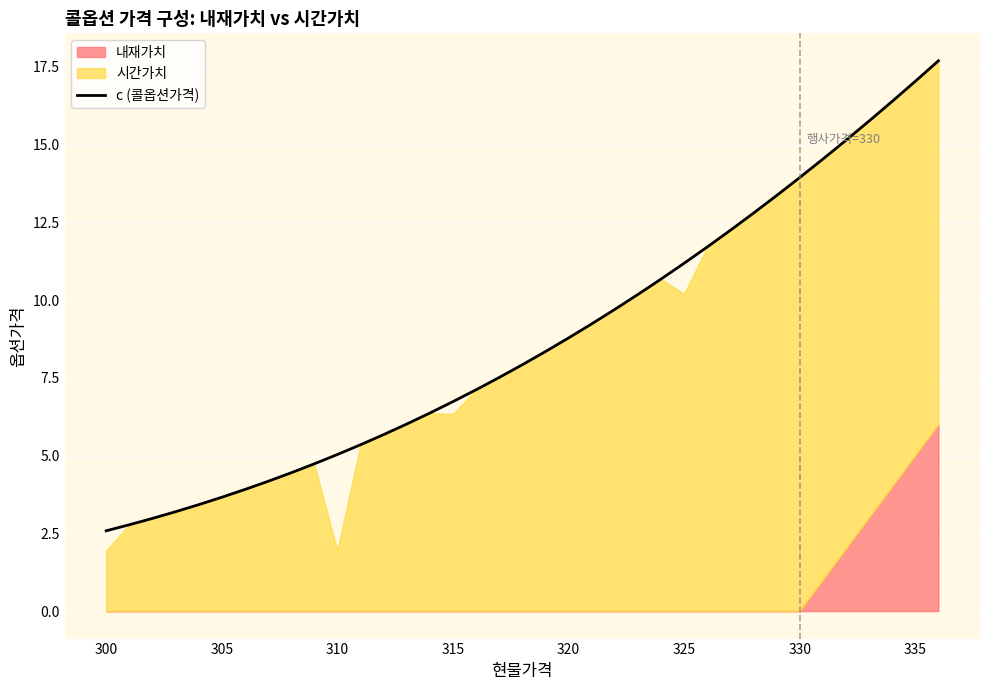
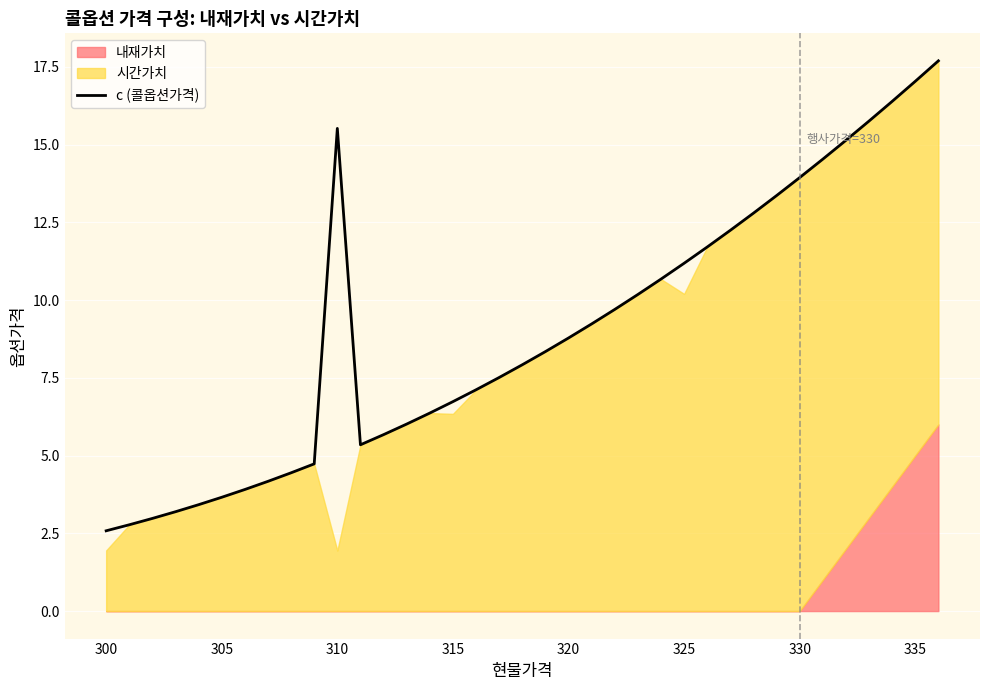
c (콜옵션가격), 310: 5.0 -> 15.5
